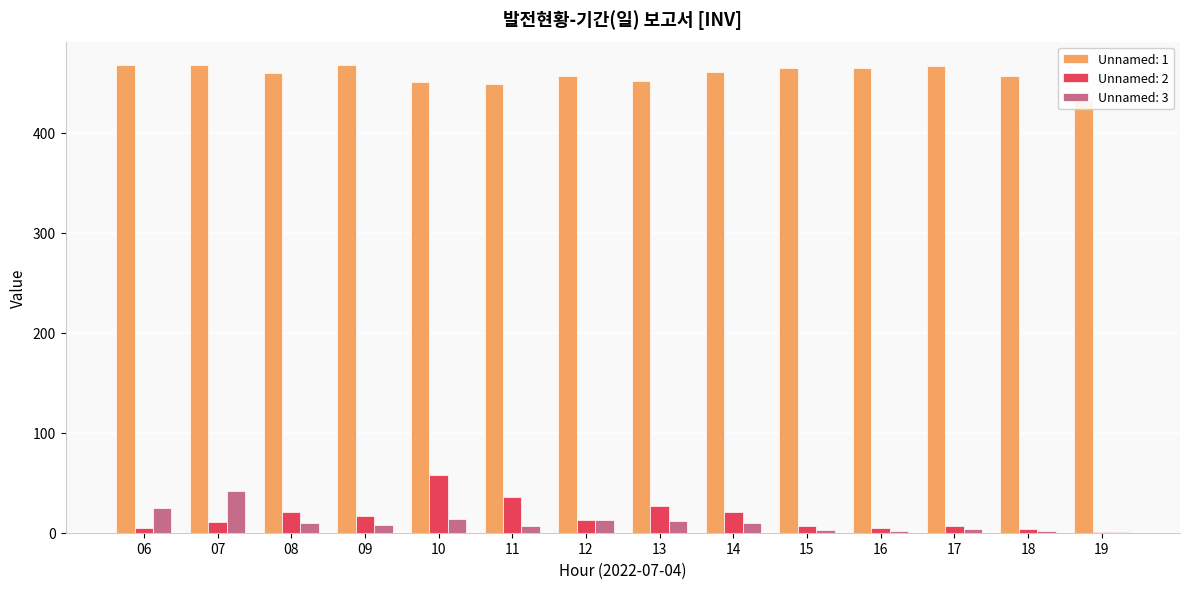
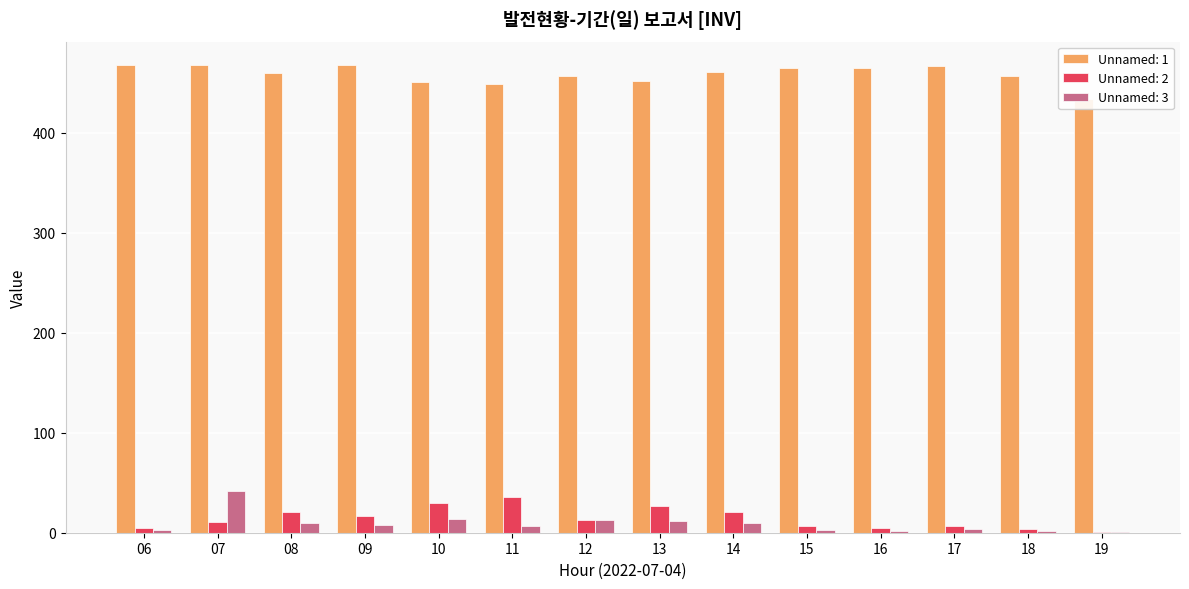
Unnamed: 3, 06: 20 -> 0
Unnamed: 2, 10: 60 -> 30
